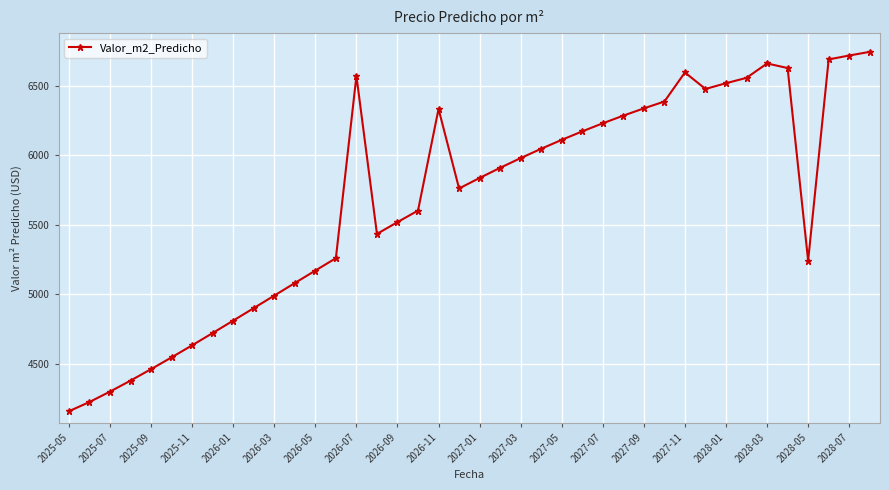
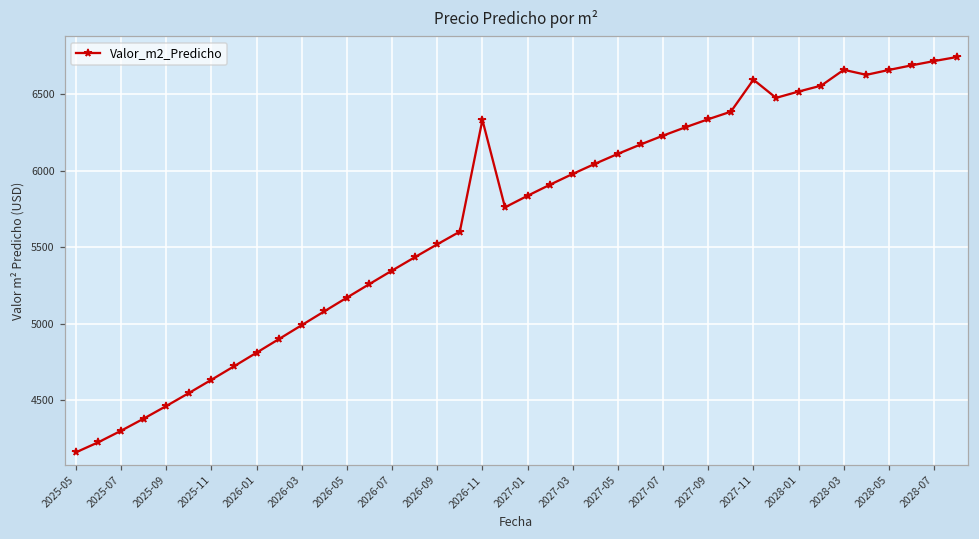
2026-07: 6570 -> 5350
2028-05: 5240 -> 6660
